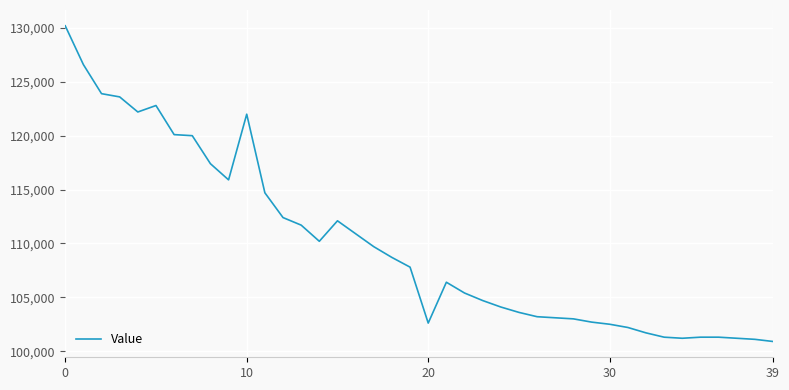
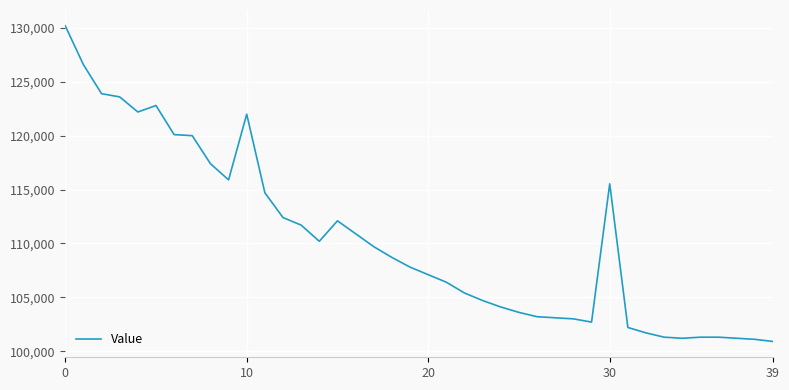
20: 102,600 -> 107,100
30: 102,500 -> 115,500
